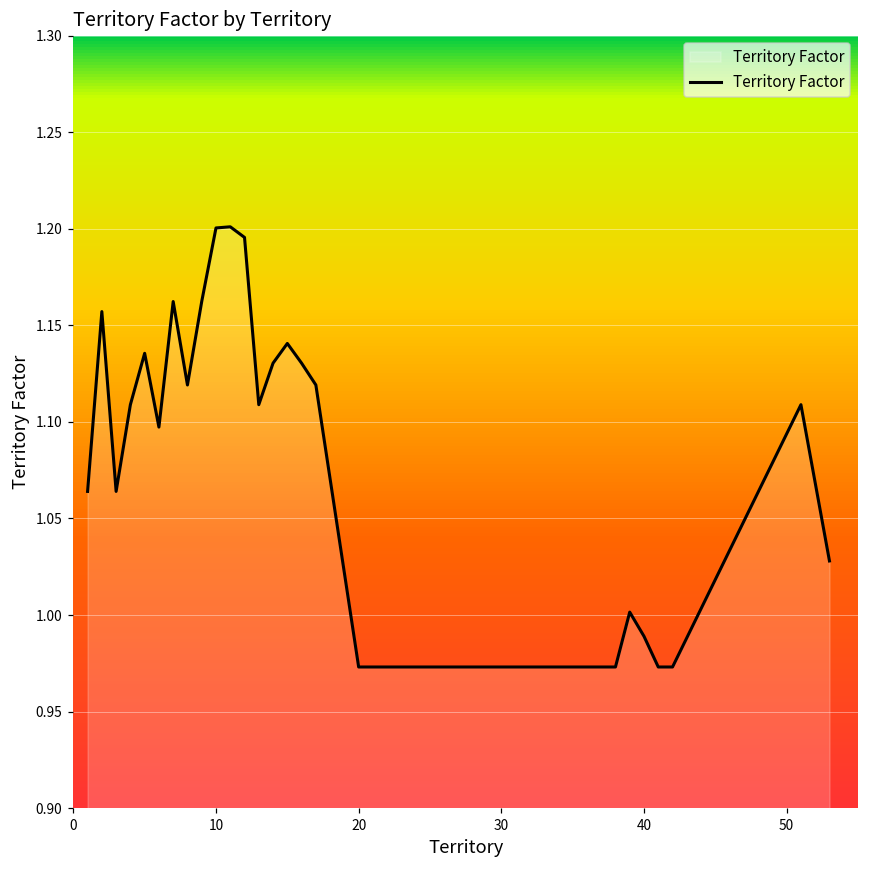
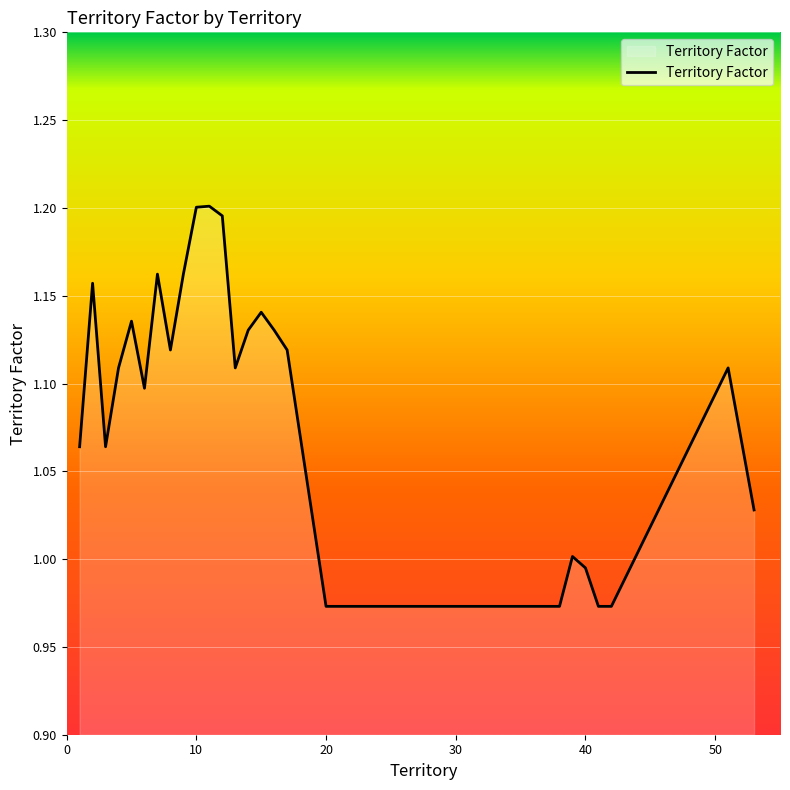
40: 0.989 -> 0.995
